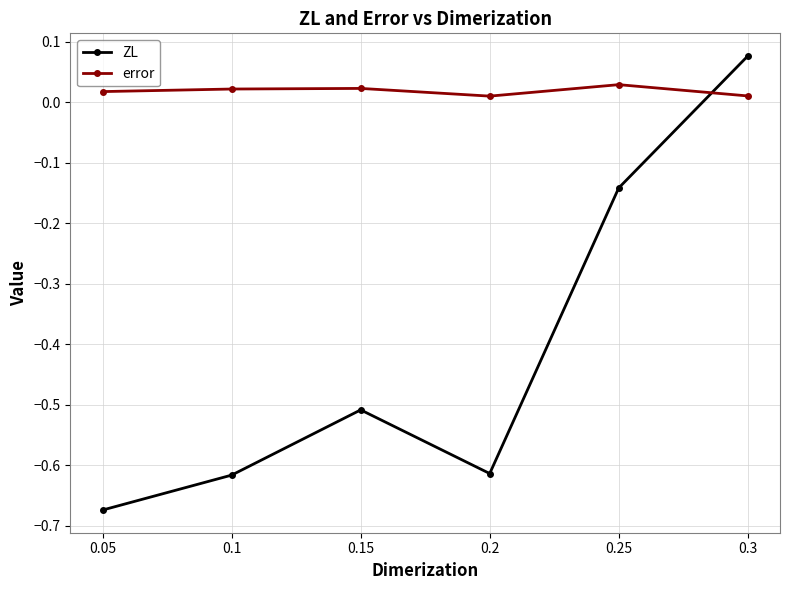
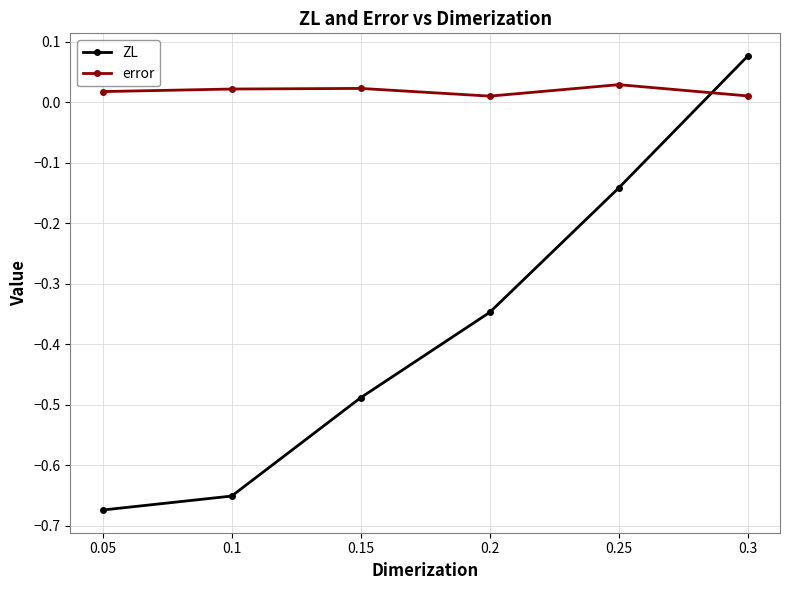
ZL, 0.1: -0.62 -> -0.65
ZL, 0.15: -0.51 -> -0.49
ZL, 0.2: -0.61 -> -0.35
